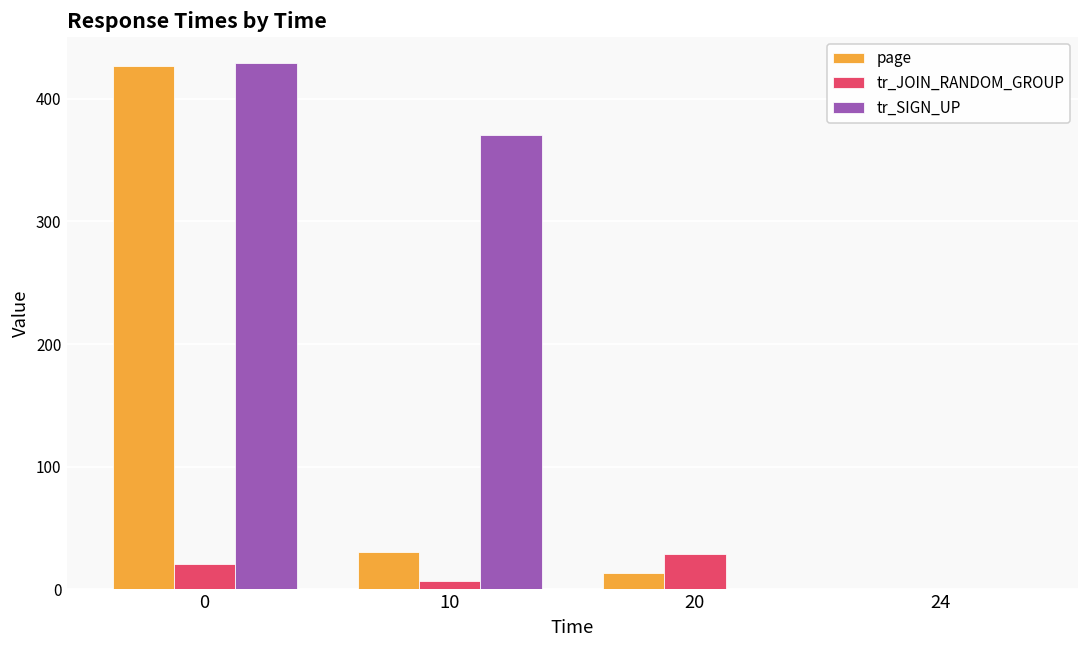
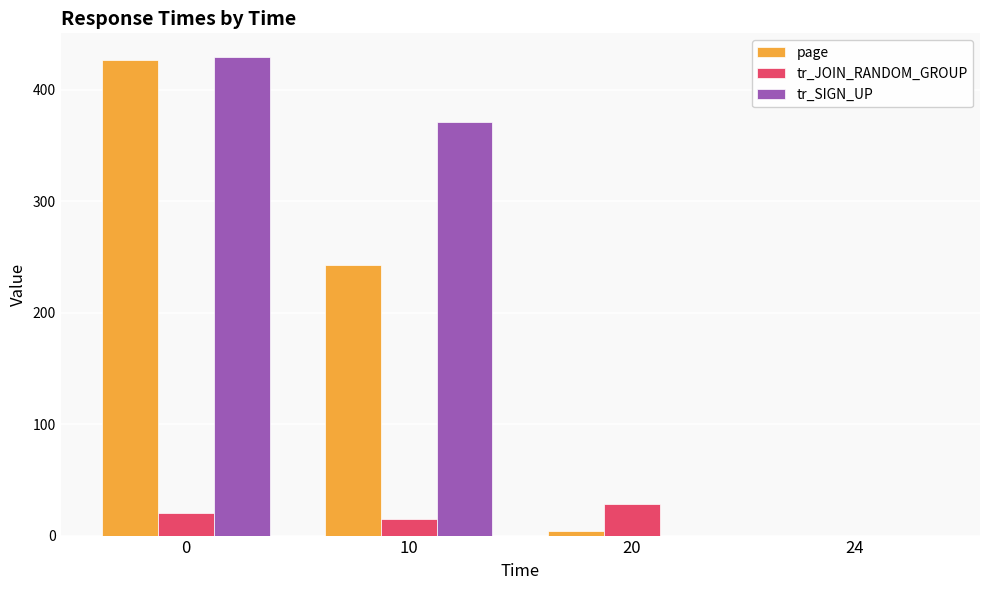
page, 10: 30 -> 243
tr_JOIN_RANDOM_GROUP, 10: 7 -> 15
page, 20: 13 -> 4
